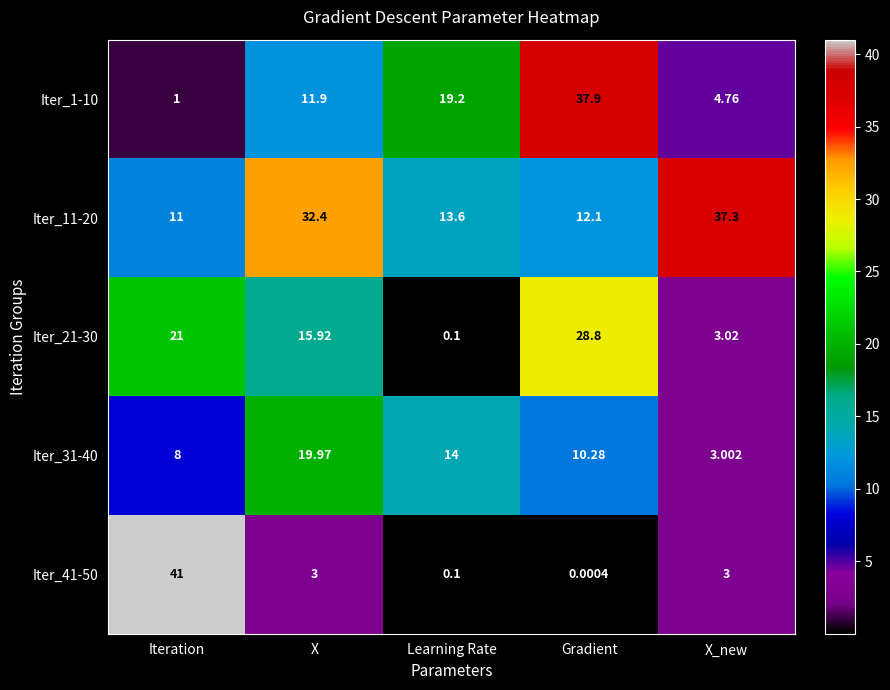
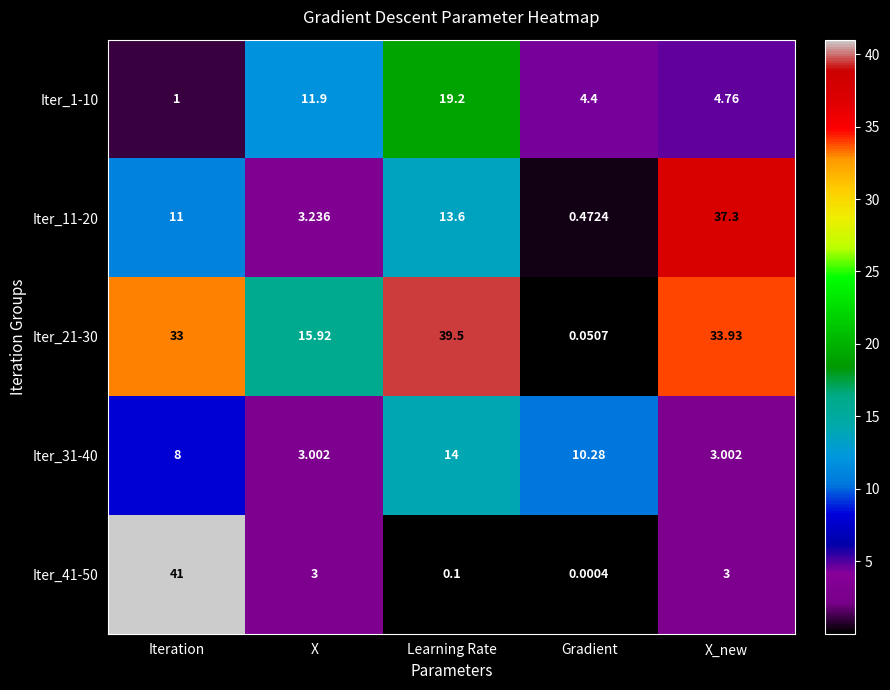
Iter_1-10, Gradient: 37.9 -> 4.4
Iter_11-20, X: 32.4 -> 3.236
Iter_11-20, Gradient: 12.1 -> 0.4724
Iter_21-30, Iteration: 21 -> 33
Iter_21-30, Learning Rate: 0.1 -> 39.5
Iter_21-30, Gradient: 28.8 -> 0.0507
Iter_21-30, X_new: 3.02 -> 33.93
Iter_31-40, X: 19.97 -> 3.002
